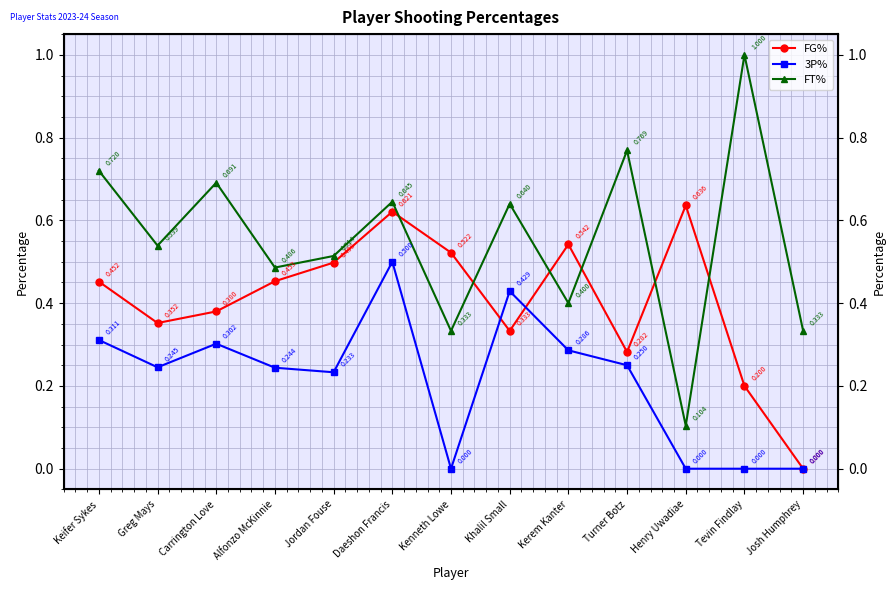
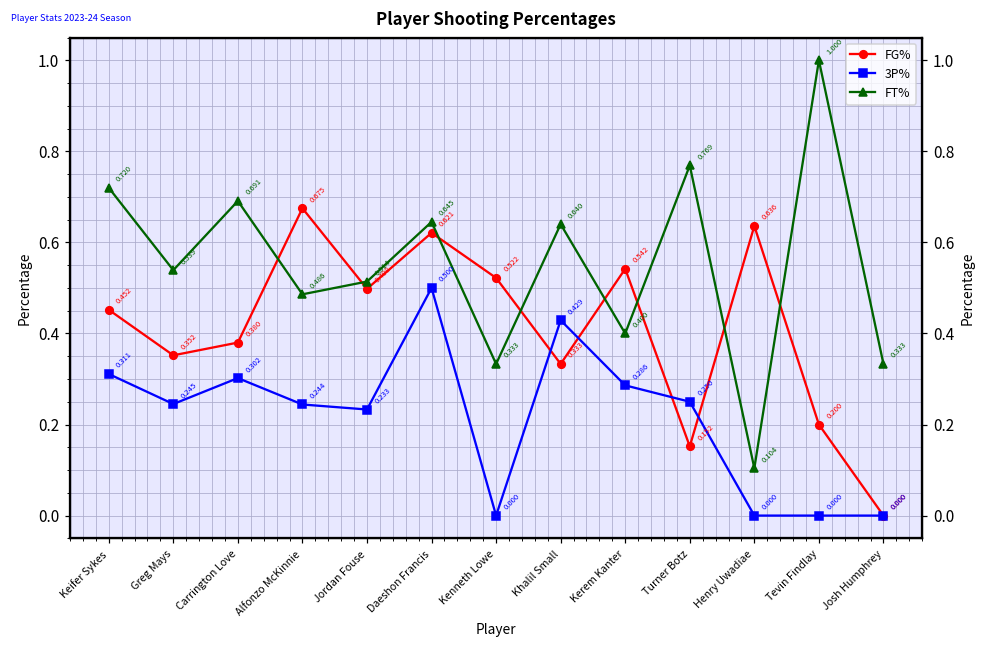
FG%, Alfonzo McKinnie: 0.453 -> 0.675
FG%, Turner Botz: 0.282 -> 0.152
